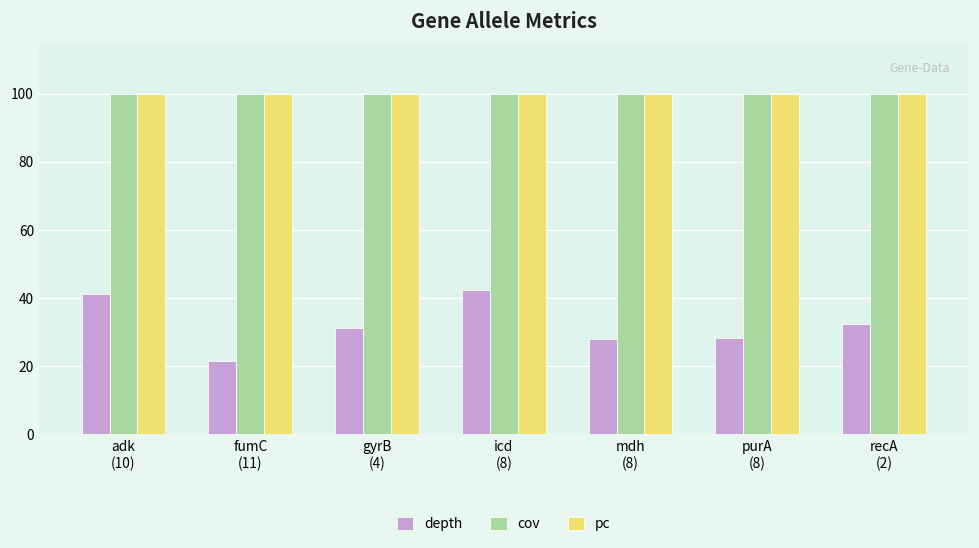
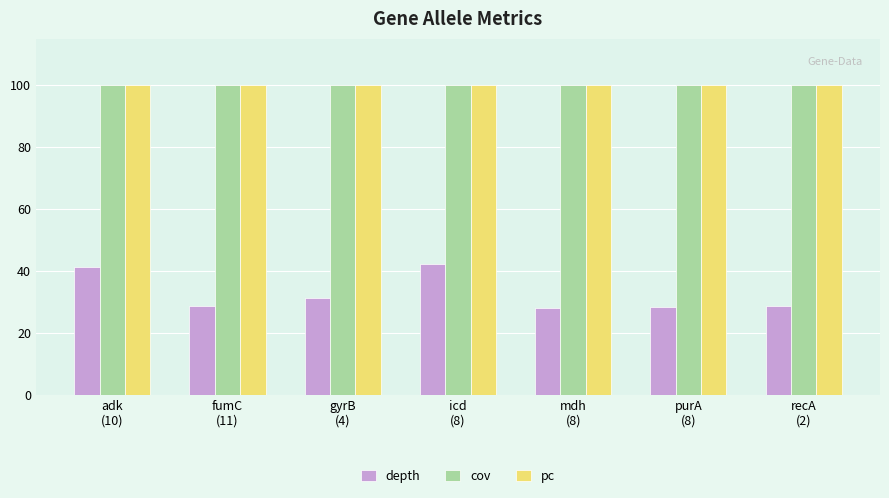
depth, fumC (11): 21 -> 29
depth, recA (2): 32 -> 29
